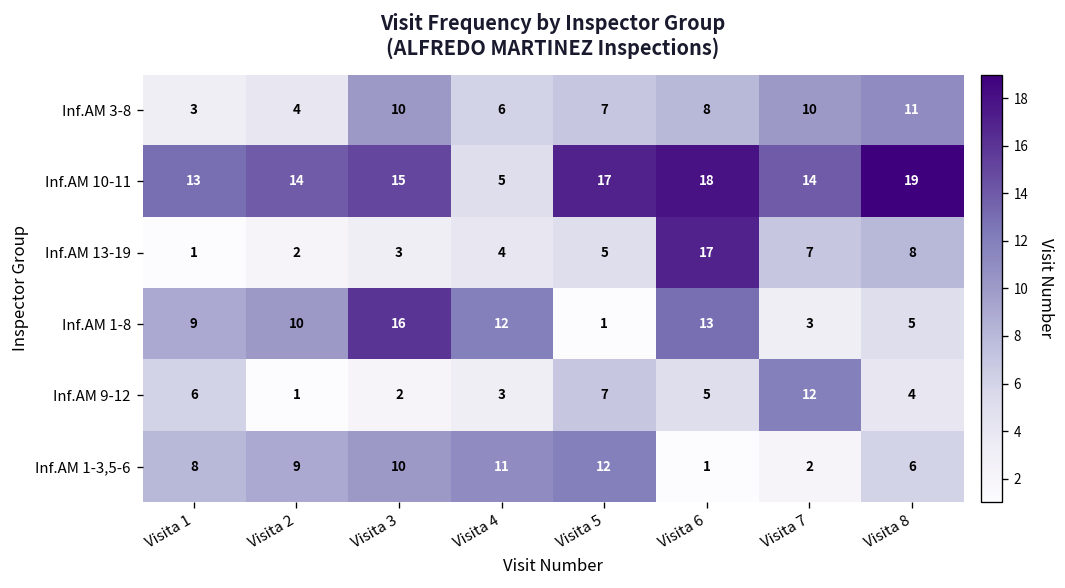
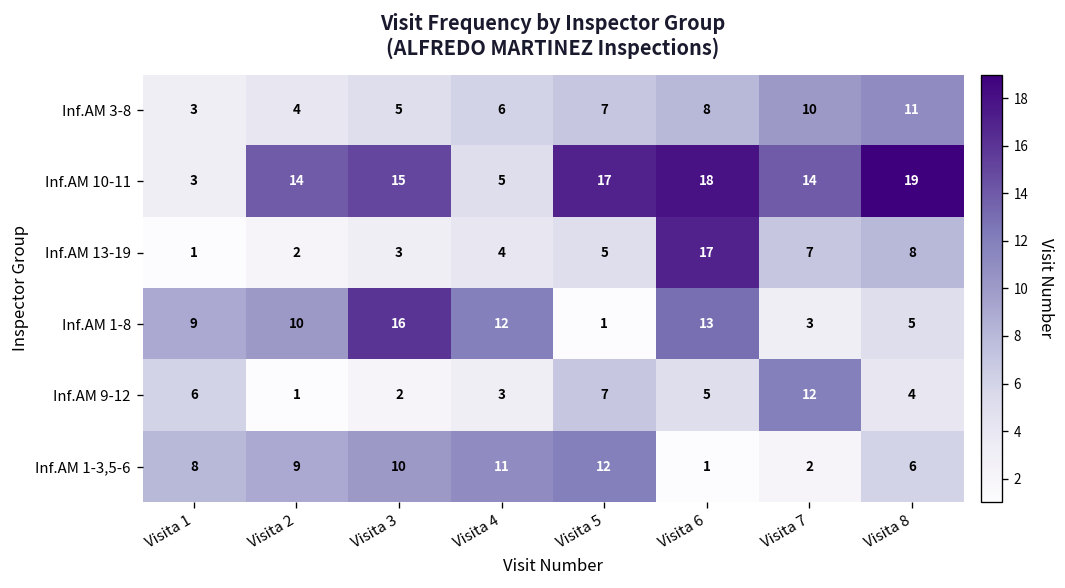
Inf.AM 3-8, Visita 3: 10 -> 5
Inf.AM 10-11, Visita 1: 13 -> 3
